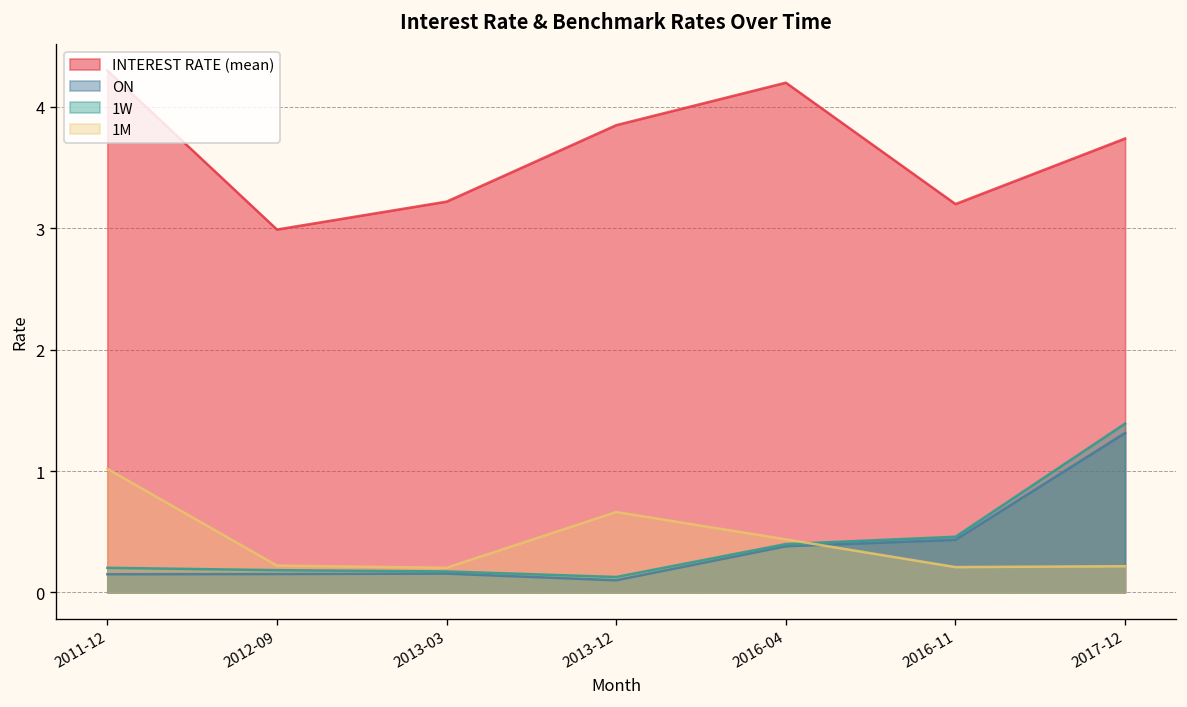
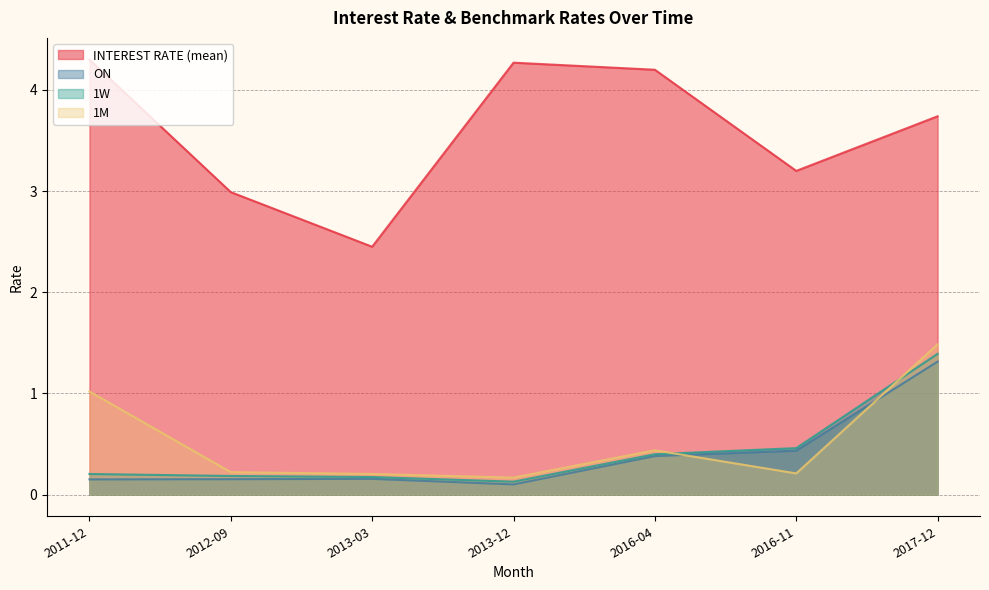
INTEREST RATE (mean), 2013-03: 3.22 -> 2.45
INTEREST RATE (mean), 2013-12: 3.85 -> 4.27
1M, 2013-12: 0.66 -> 0.17
1M, 2017-12: 0.22 -> 1.49
